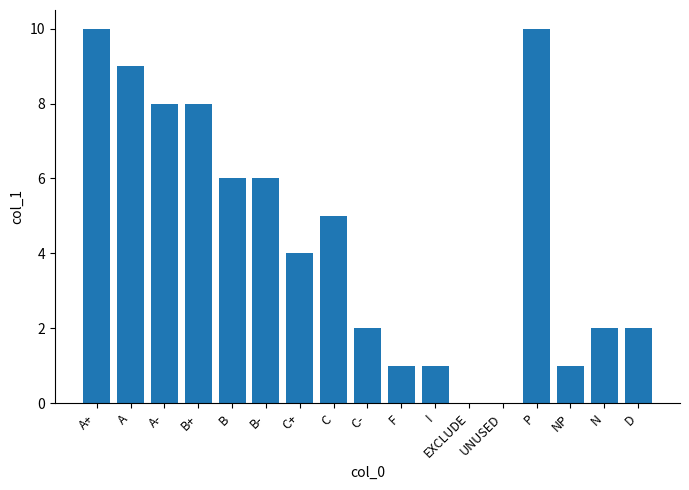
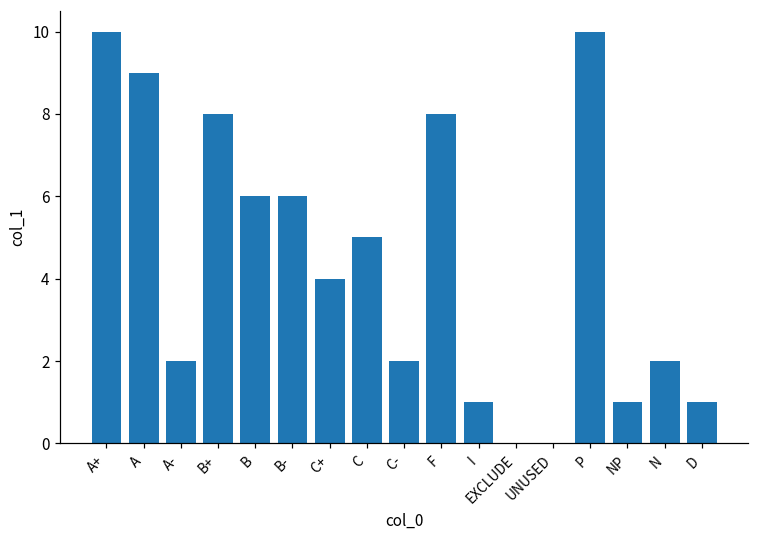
A-: 8 -> 2
F: 1 -> 8
D: 2 -> 1
